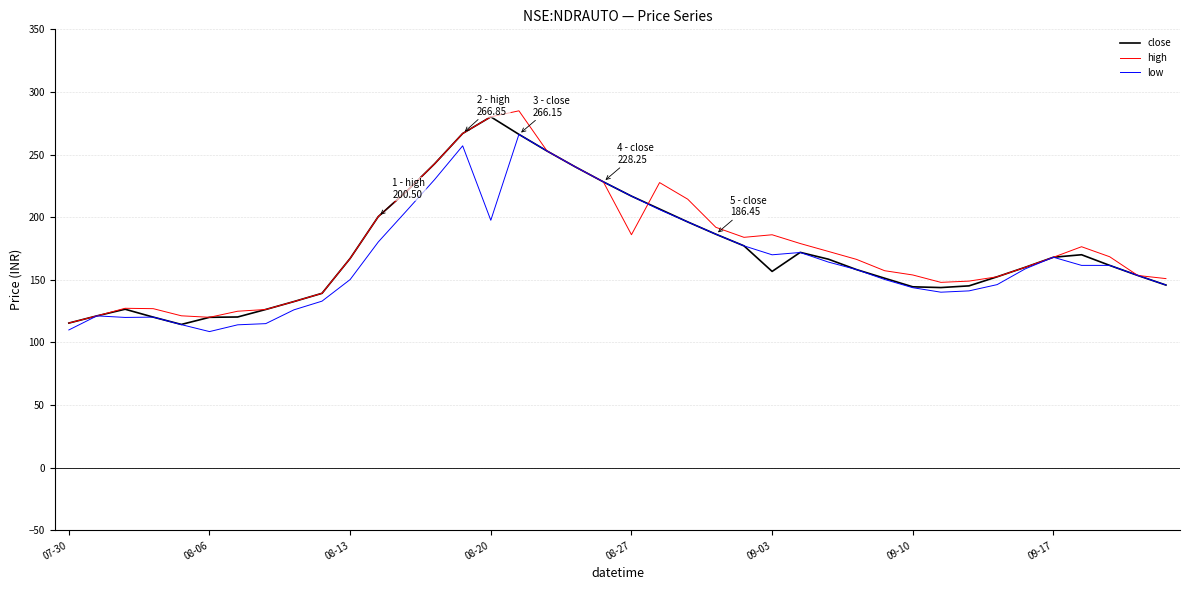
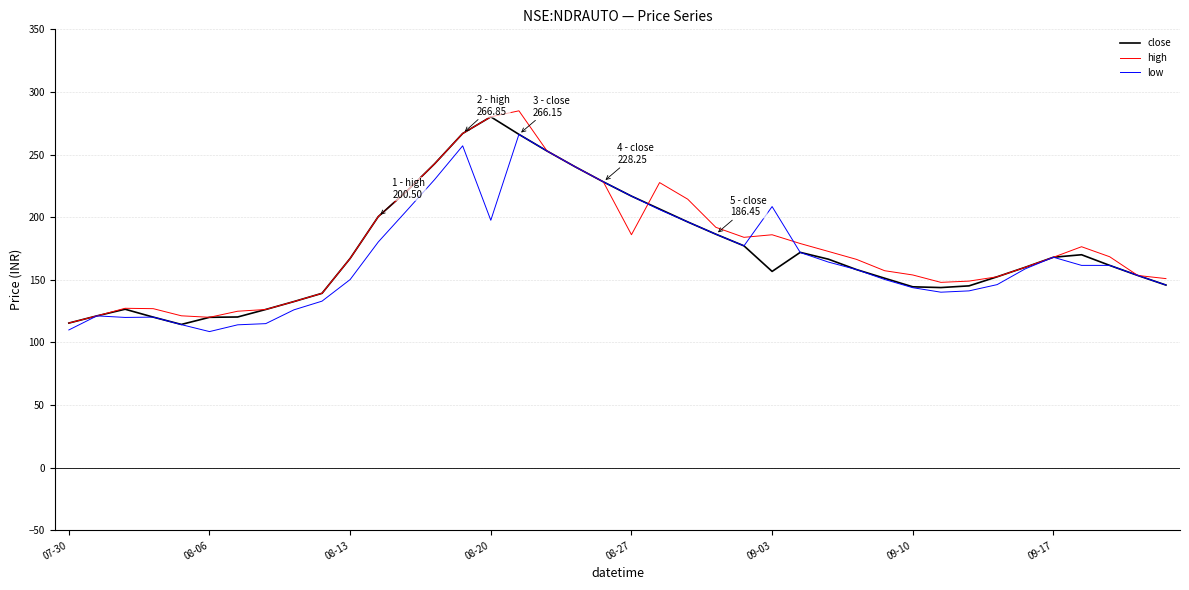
low, 09-03: 170 -> 209
